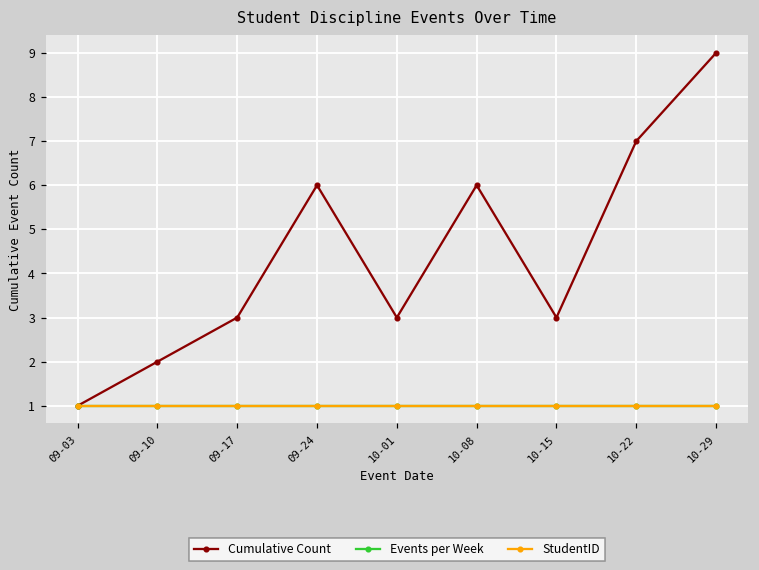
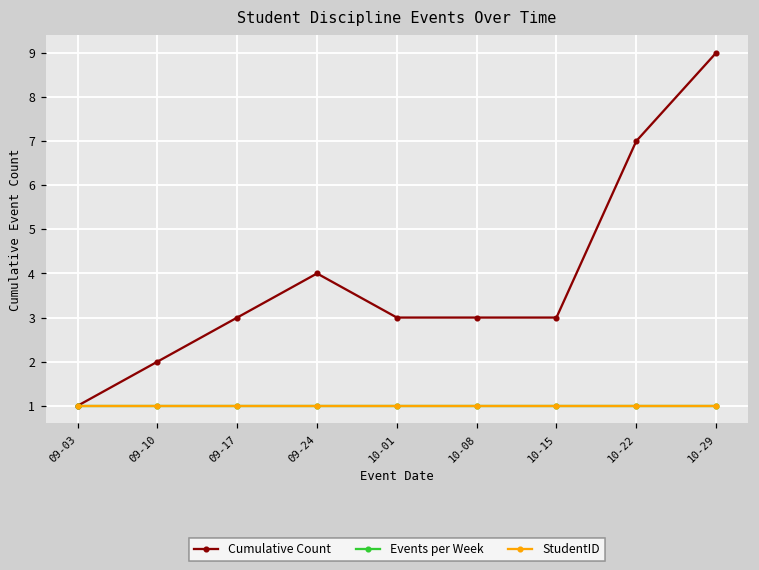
Cumulative Count, 09-24: 6 -> 4
Cumulative Count, 10-08: 6 -> 3
